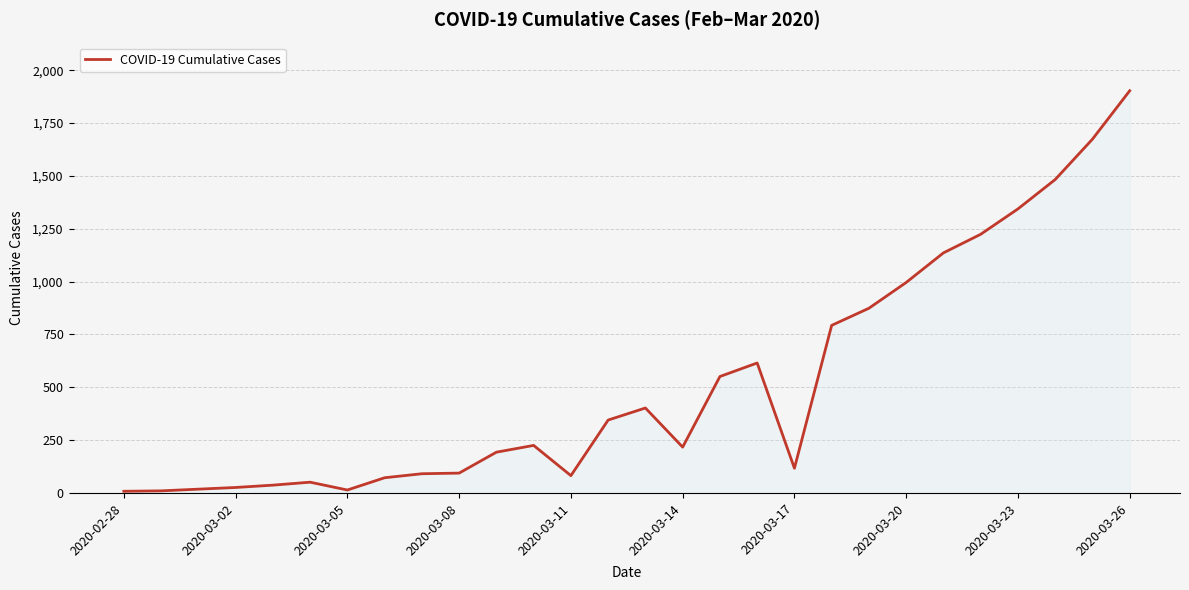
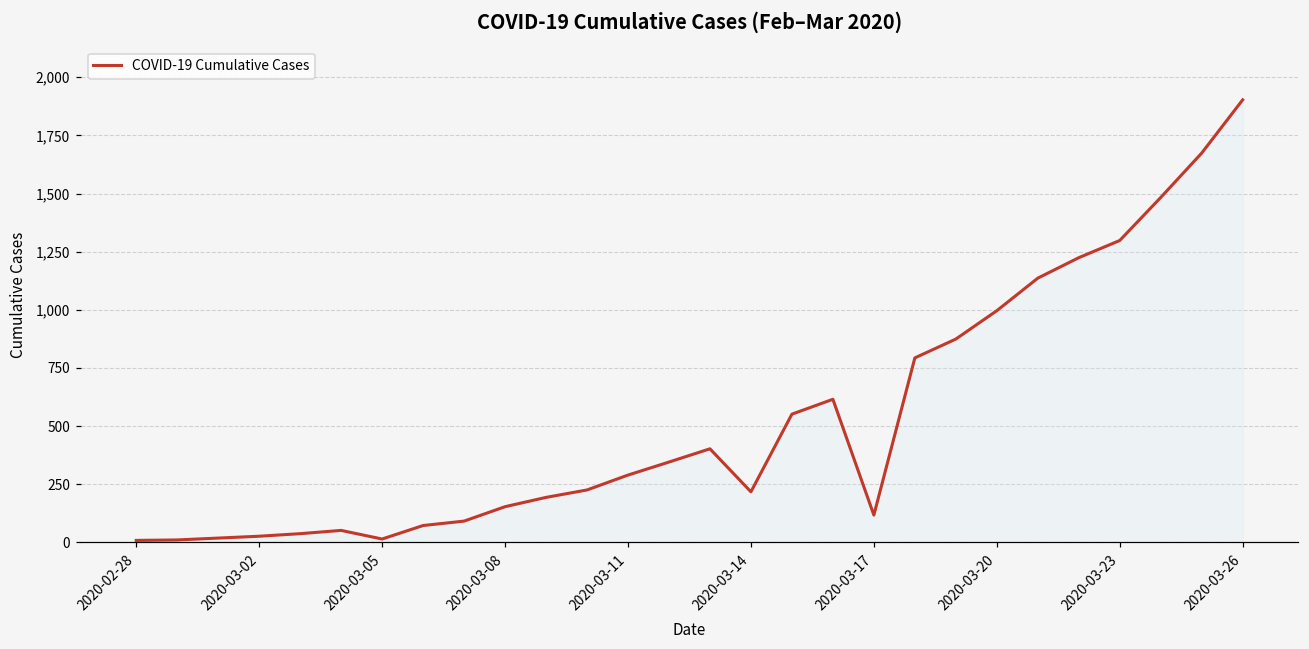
2020-03-08: 90 -> 150
2020-03-11: 80 -> 290
2020-03-23: 1,340 -> 1,300
